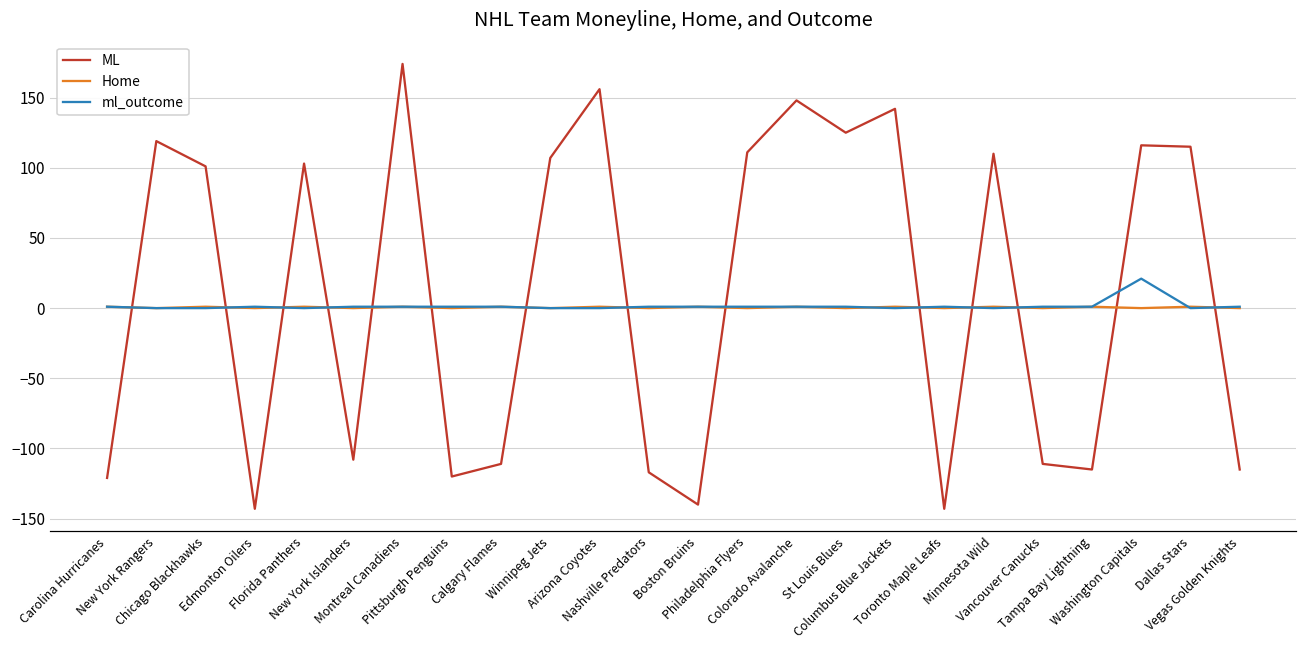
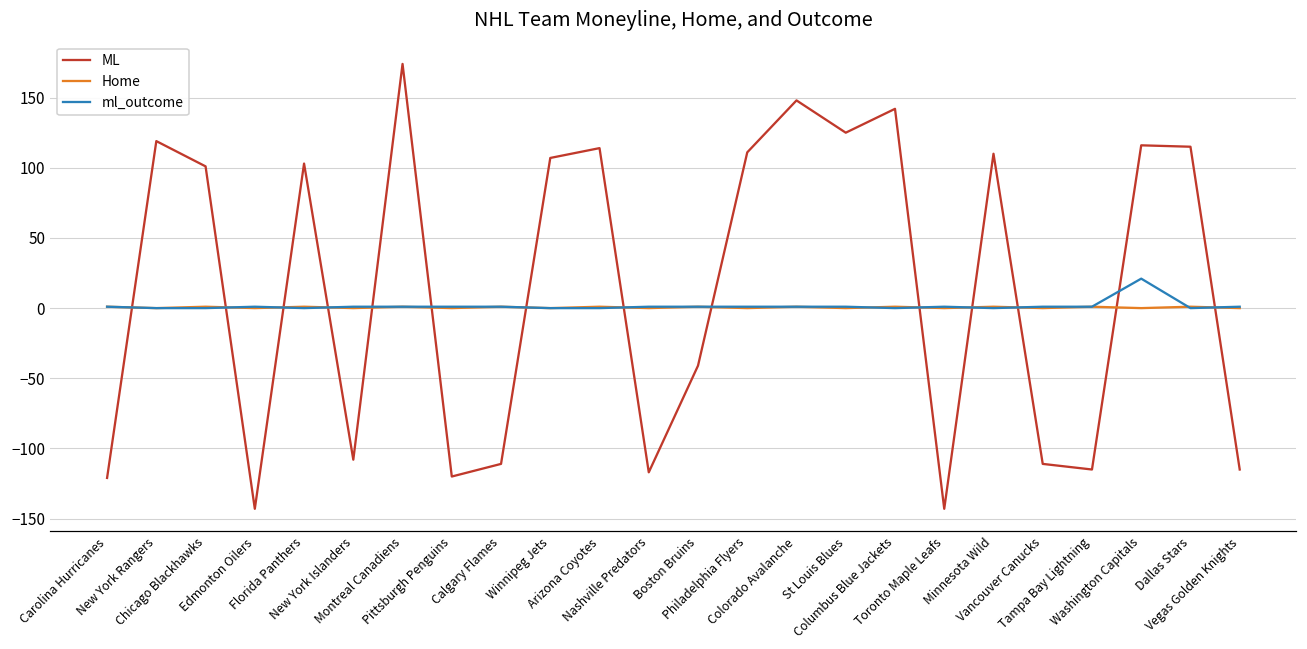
ML, Arizona Coyotes: 156 -> 114
ML, Boston Bruins: -140 -> -41
